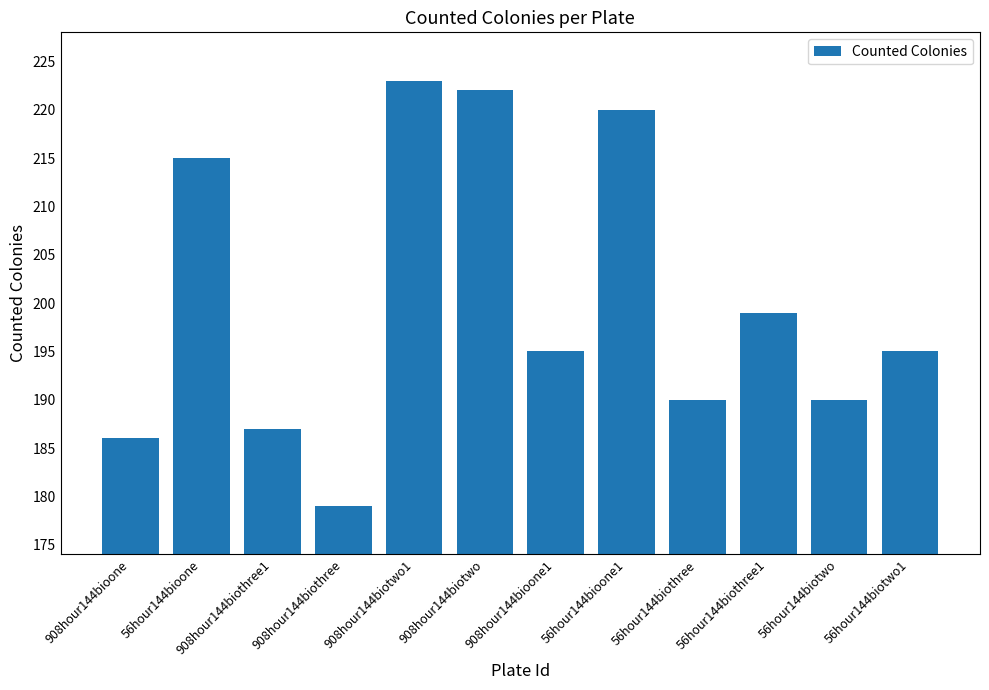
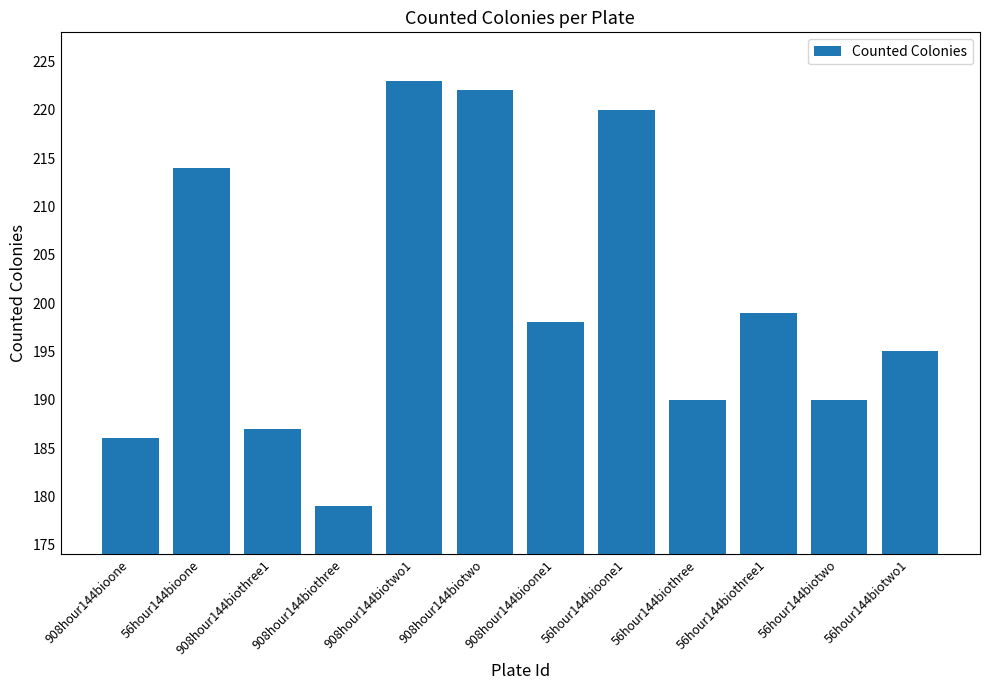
56hour144bioone: 215 -> 214
908hour144bioone1: 195 -> 198
